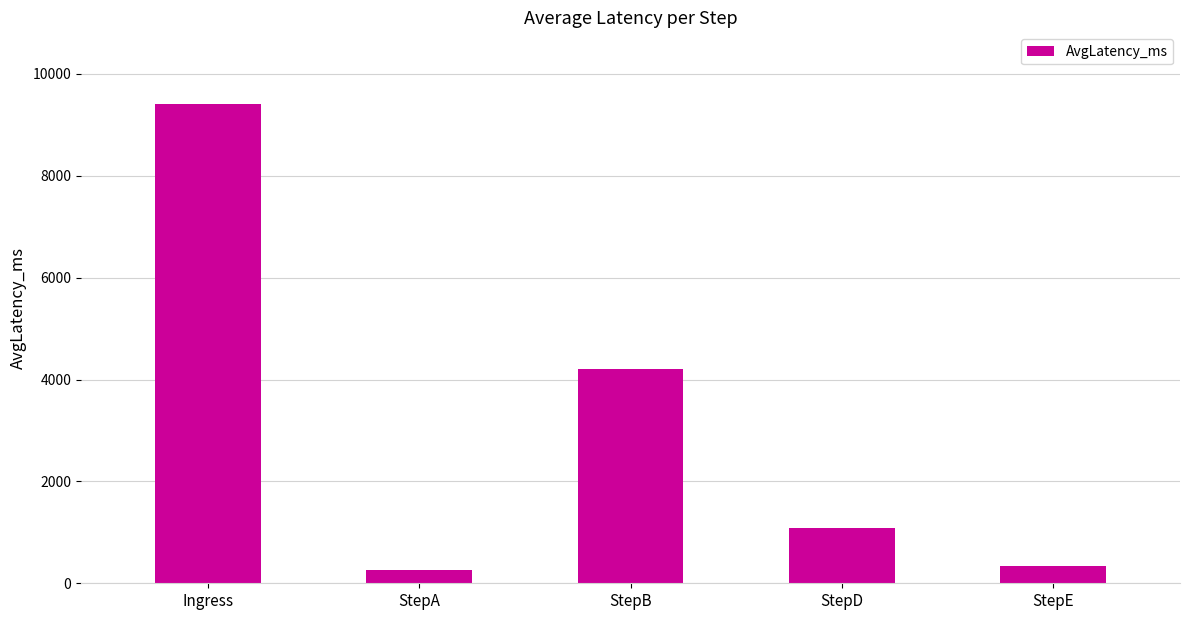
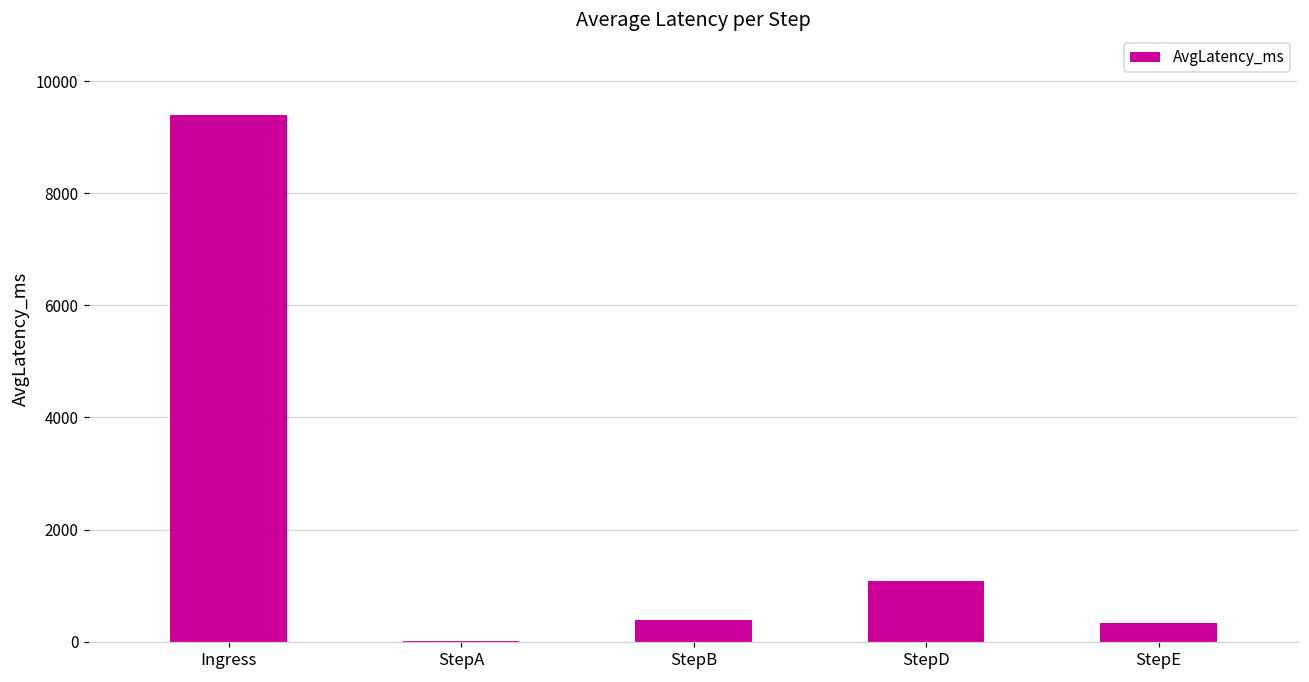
StepA: 300 -> 0
StepB: 4200 -> 400
